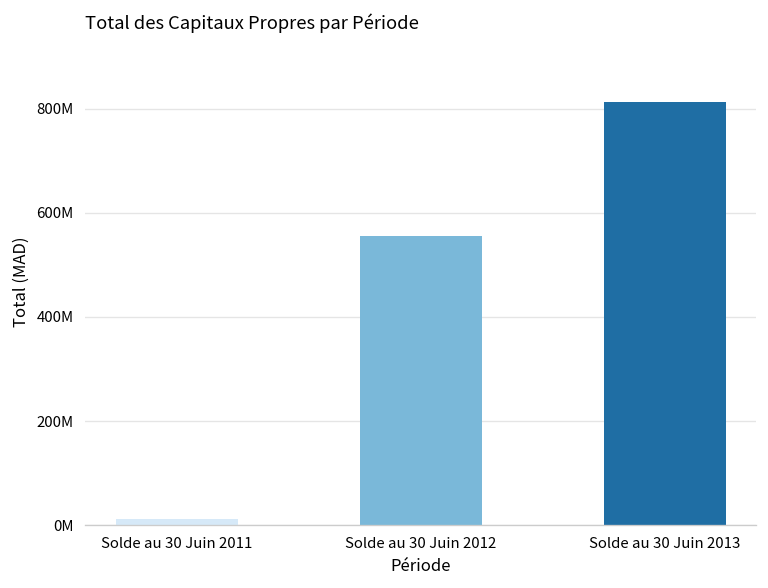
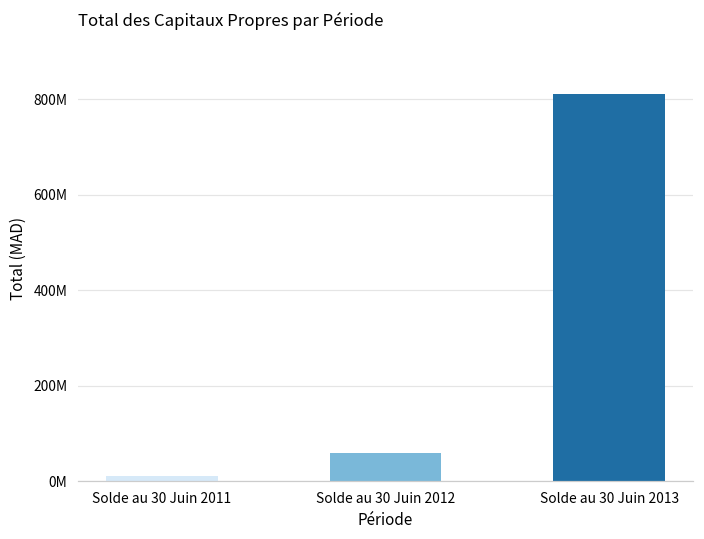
Solde au 30 Juin 2012: 550000000 -> 60000000
